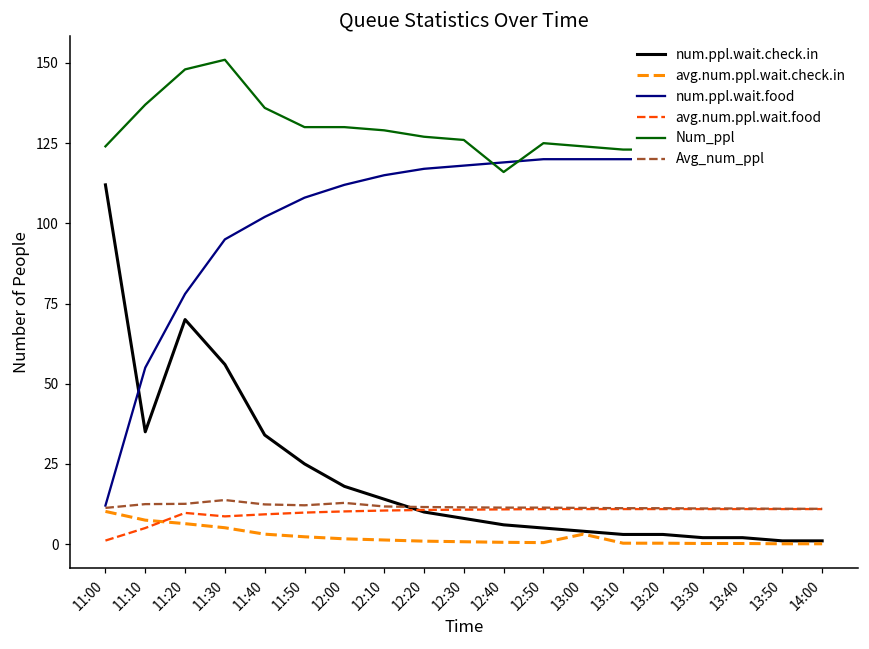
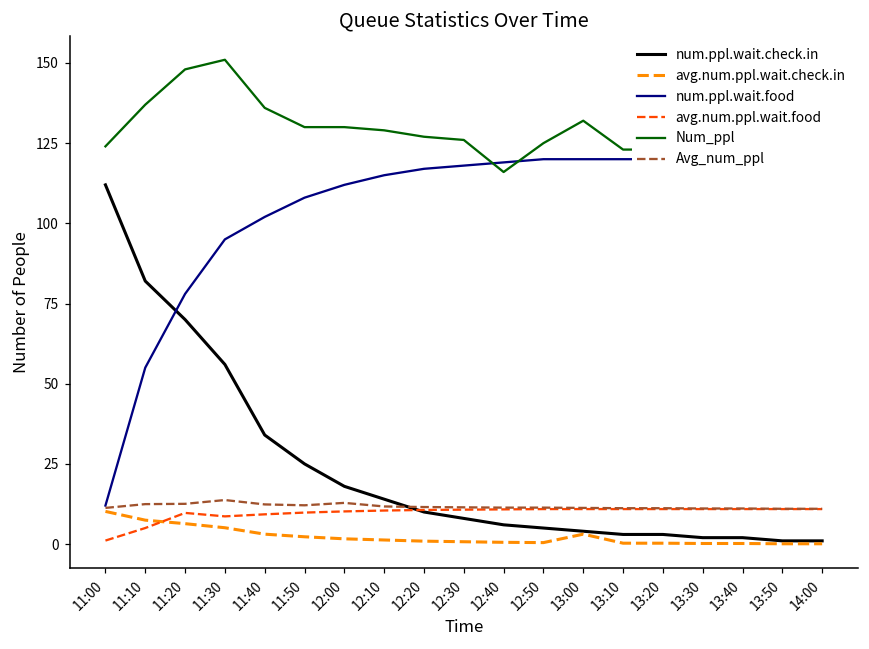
num.ppl.wait.check.in, 11:10: 35 -> 82
Num_ppl, 13:00: 124 -> 132
